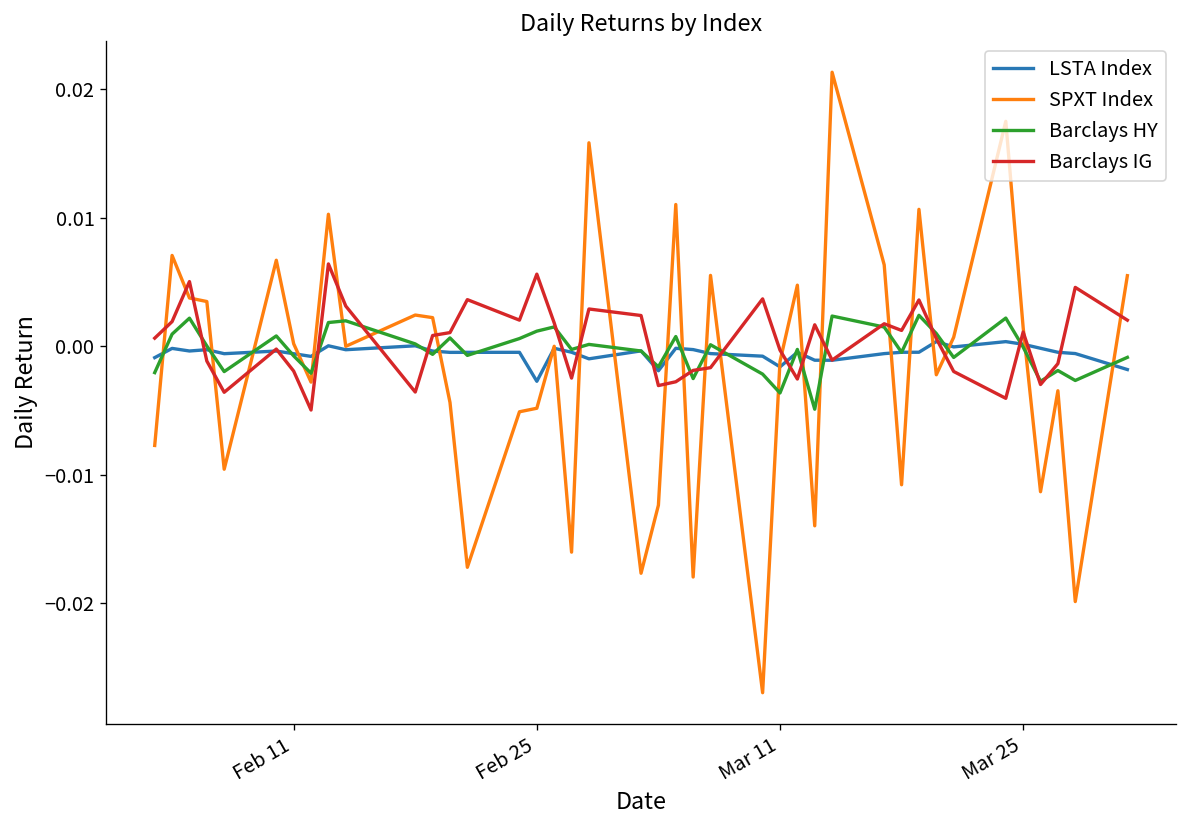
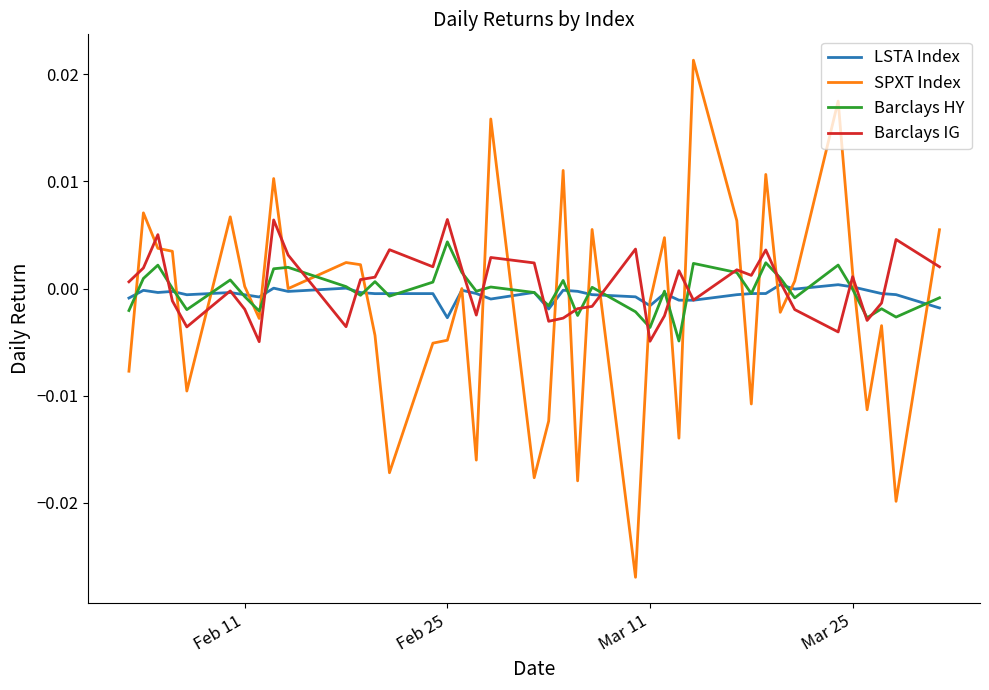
Barclays HY, Feb 25: 0.0012 -> 0.0044
Barclays IG, Feb 25: 0.0056 -> 0.0064
Barclays IG, Mar 11: -0.0003 -> -0.0049
